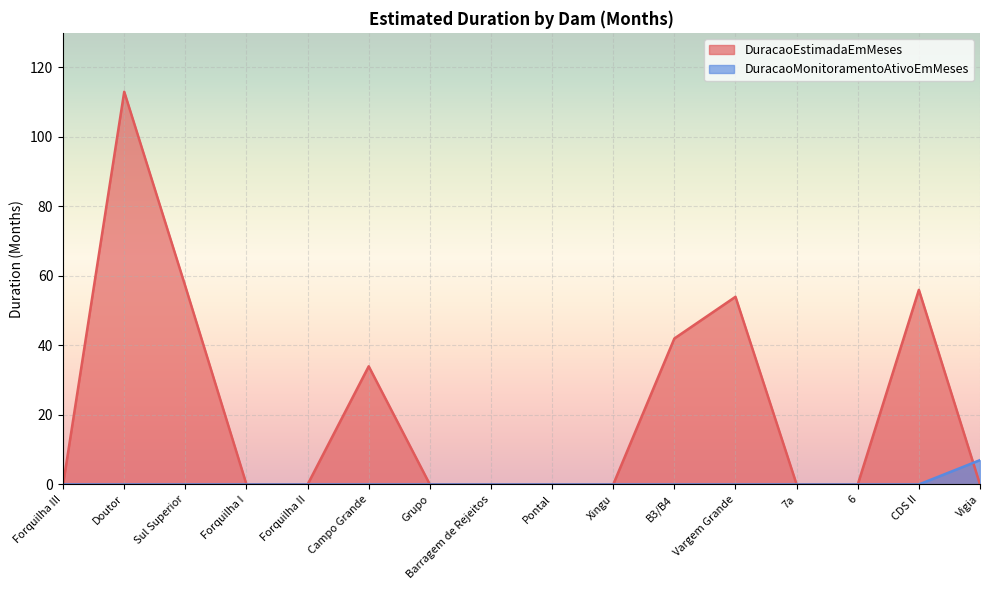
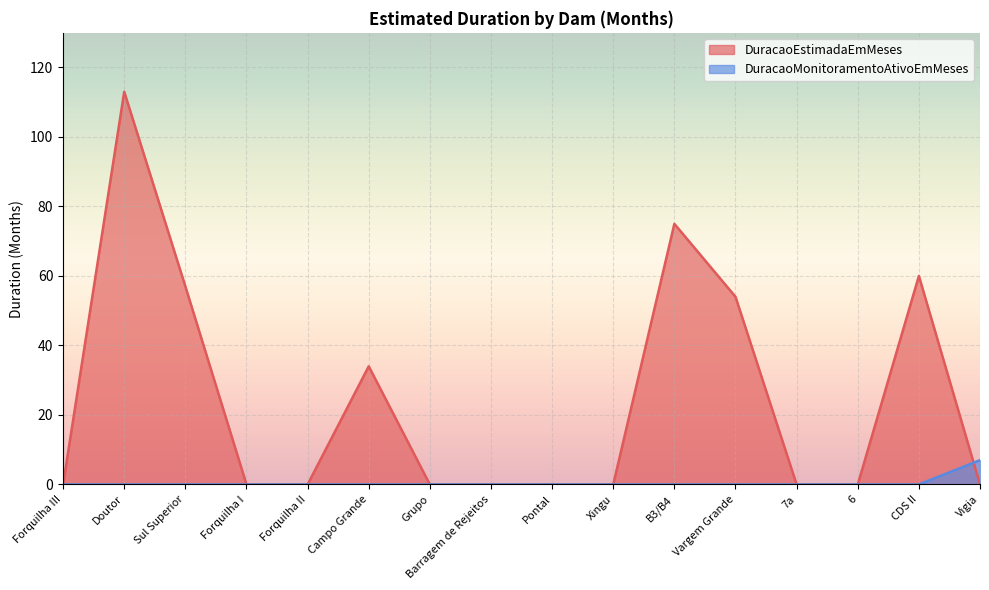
DuracaoEstimadaEmMeses, B3/B4: 42 -> 75
DuracaoEstimadaEmMeses, CDS II: 56 -> 60
